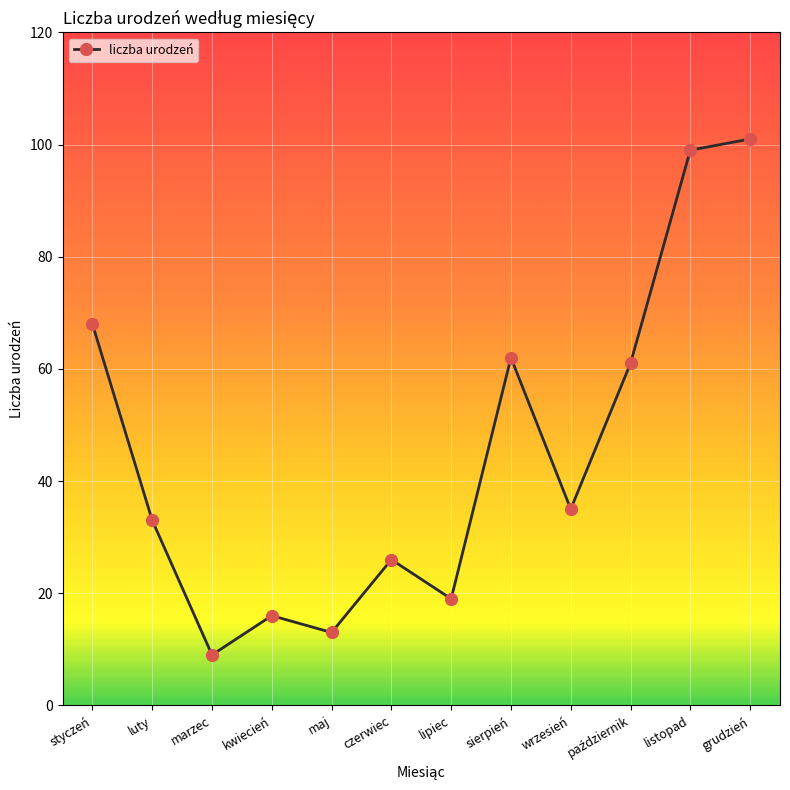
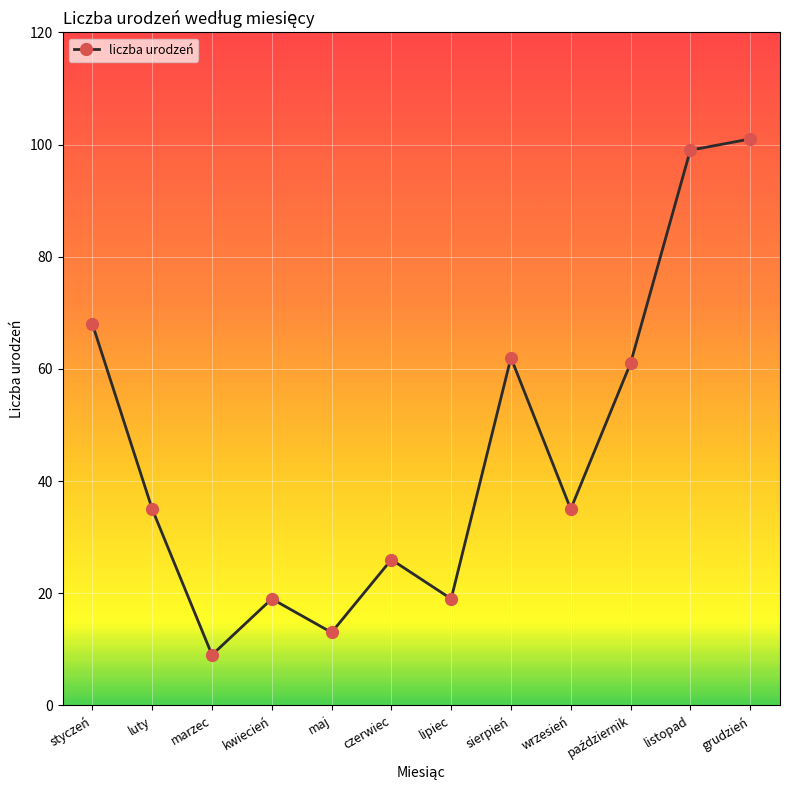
luty: 33 -> 35
kwiecień: 16 -> 19
